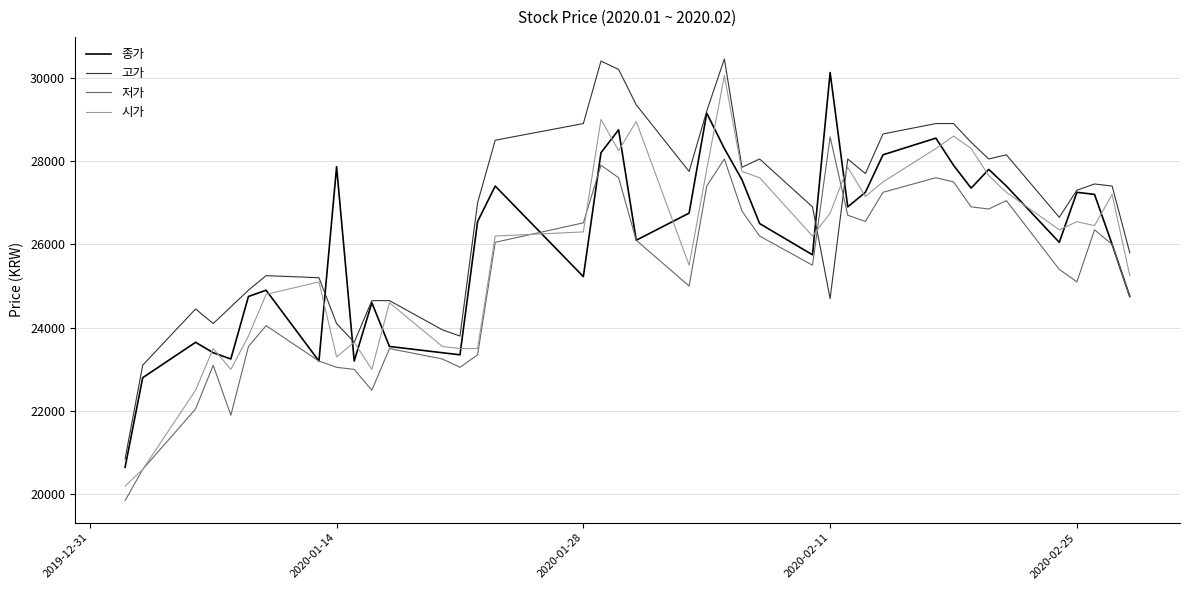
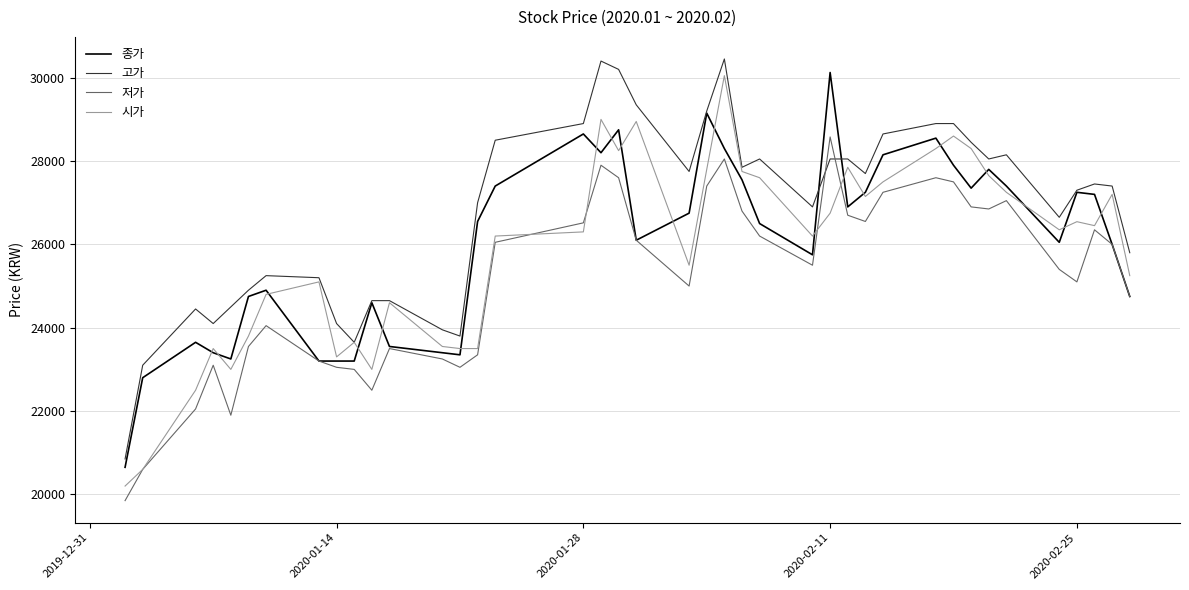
종가, 2020-01-14: 27900 -> 23200
종가, 2020-01-28: 25200 -> 28700
고가, 2020-02-11: 24700 -> 28100
